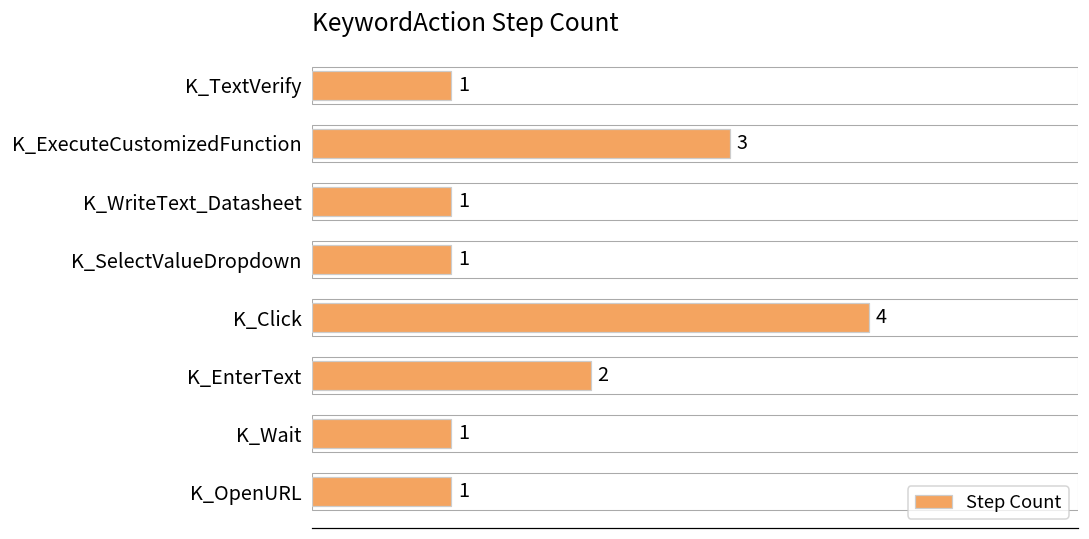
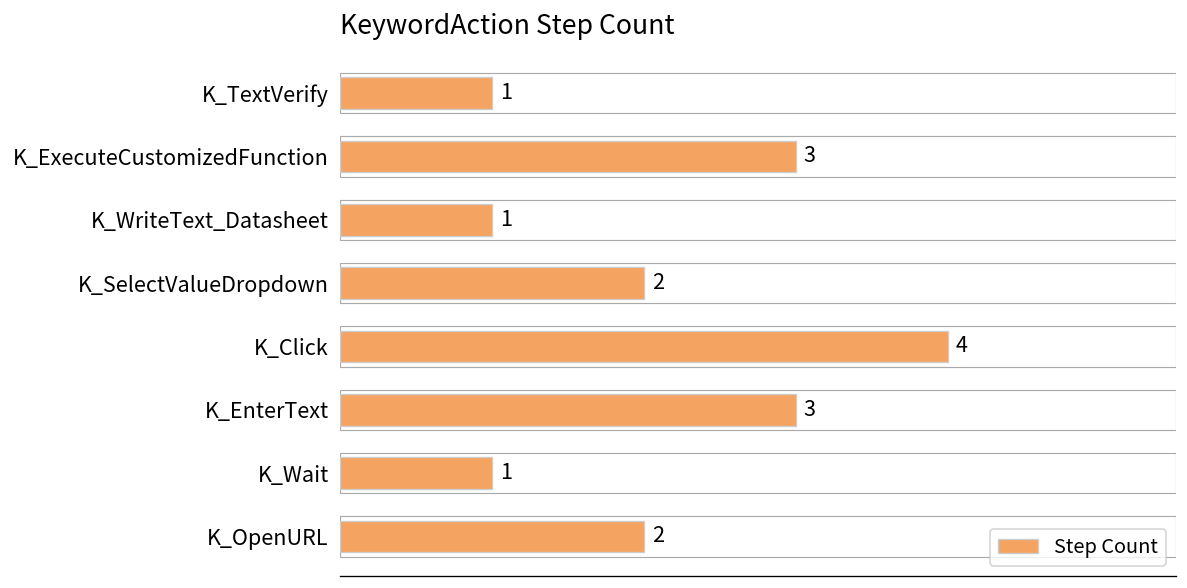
K_SelectValueDropdown: 1 -> 2
K_EnterText: 2 -> 3
K_OpenURL: 1 -> 2
